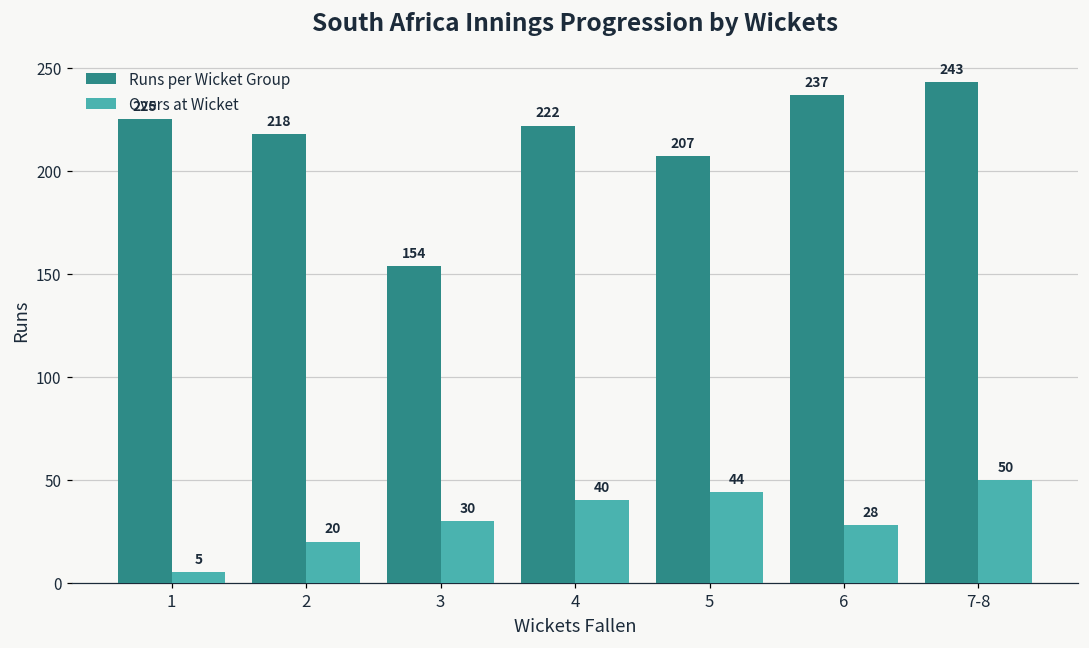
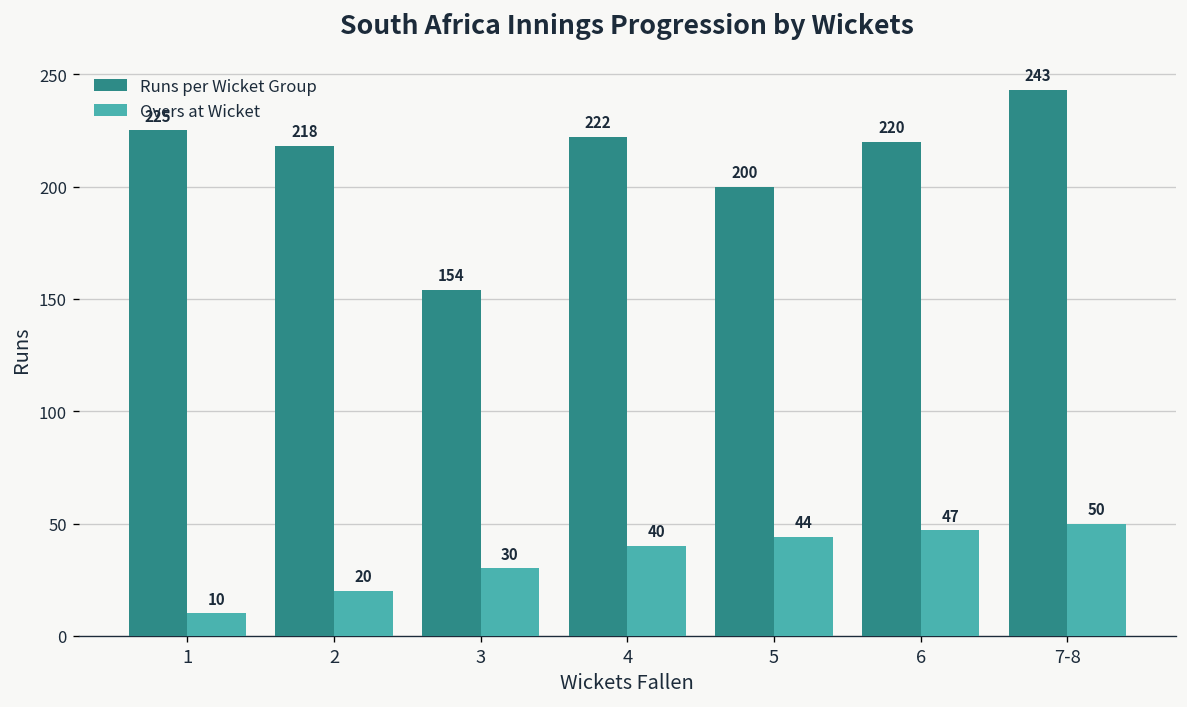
Overs at Wicket, 1: 5 -> 10
Runs per Wicket Group, 5: 207 -> 200
Runs per Wicket Group, 6: 237 -> 220
Overs at Wicket, 6: 28 -> 47
